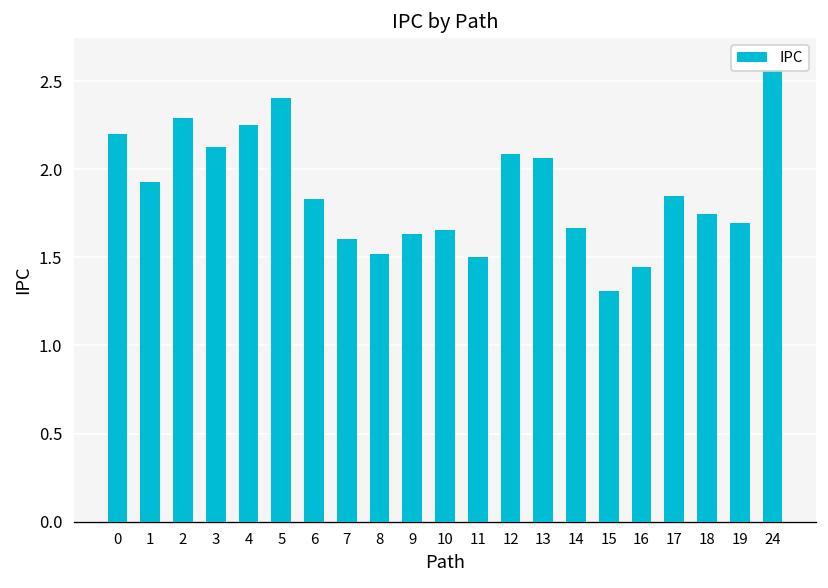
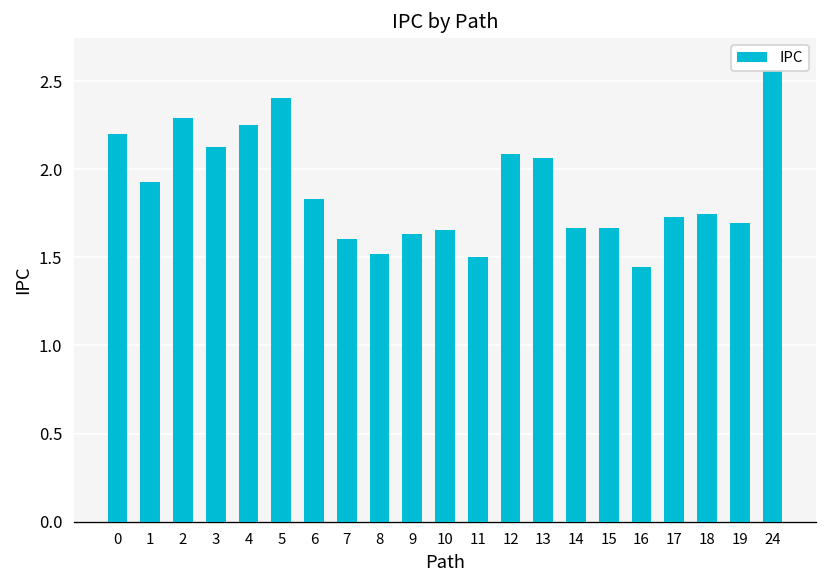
15: 1.31 -> 1.66
17: 1.85 -> 1.73
